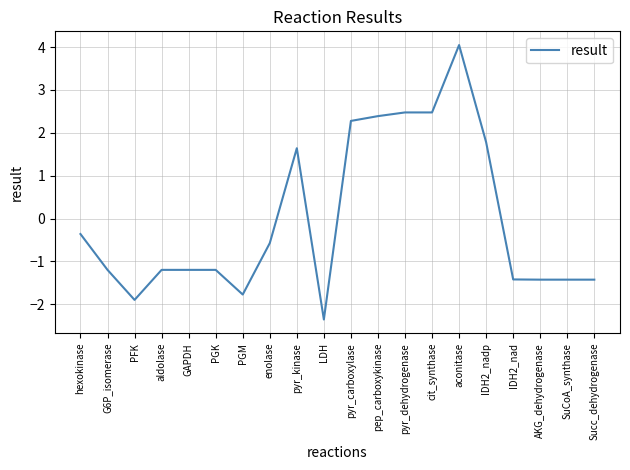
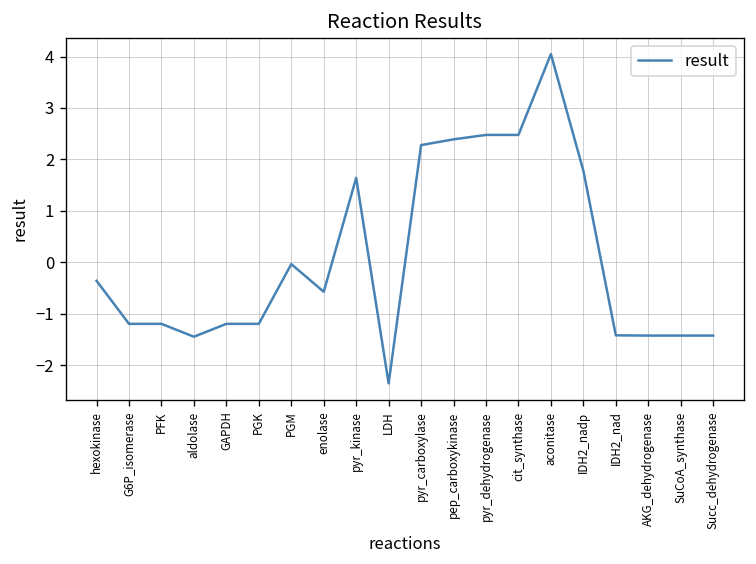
PFK: -1.9 -> -1.2
aldolase: -1.2 -> -1.4
PGM: -1.8 -> 0.0
